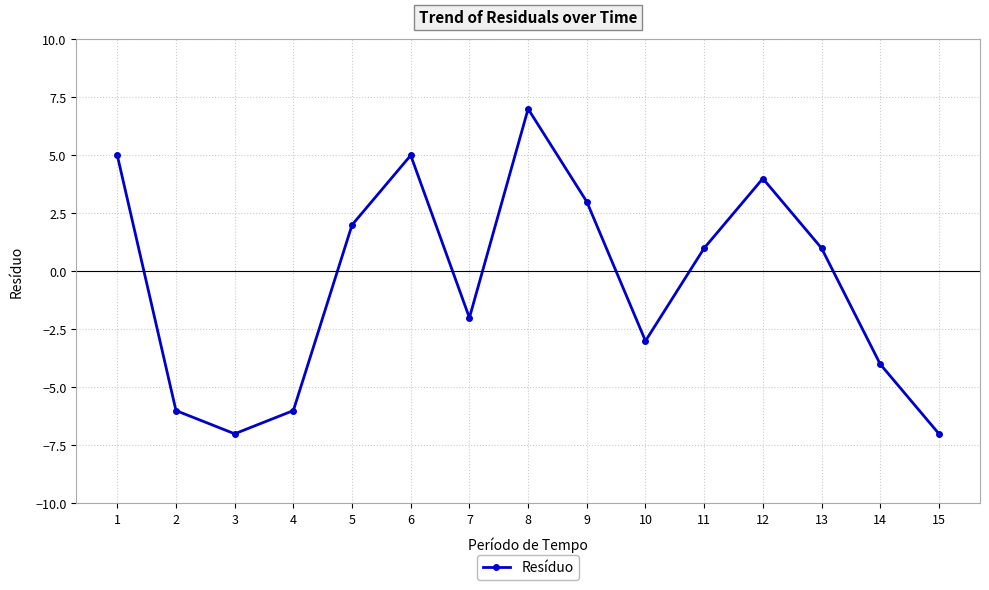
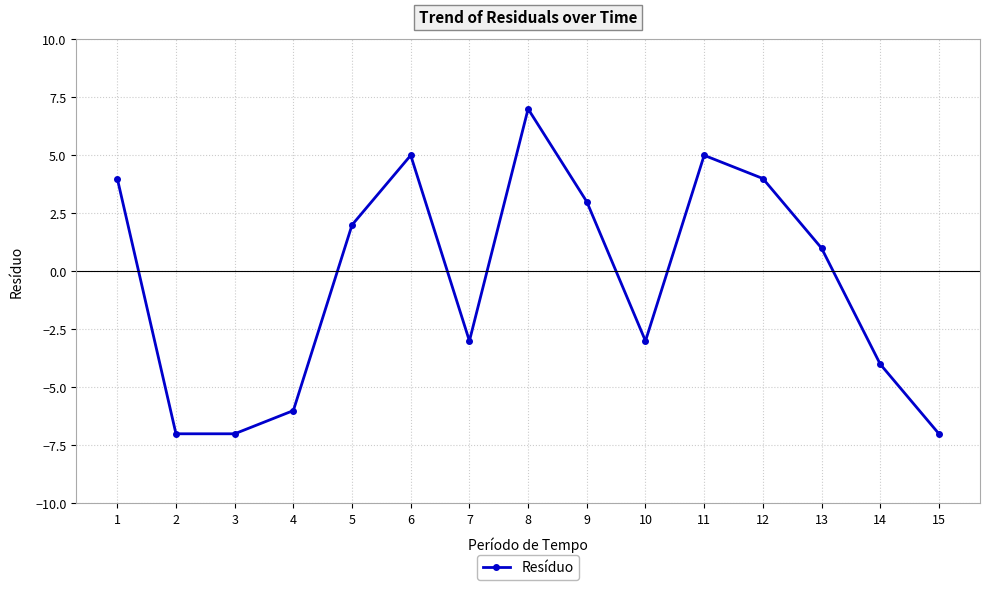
1: 5 -> 4
2: -6 -> -7
7: -2 -> -3
11: 1 -> 5
